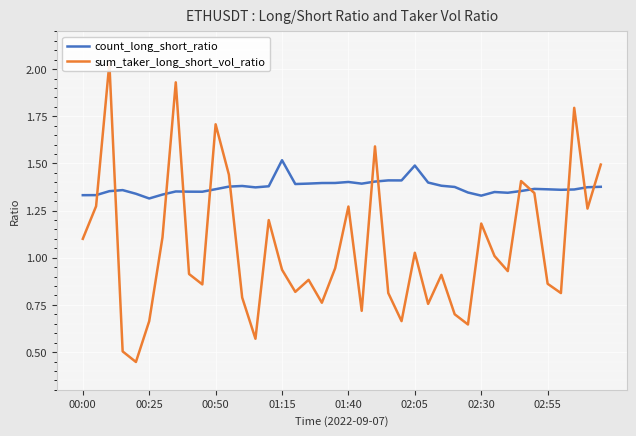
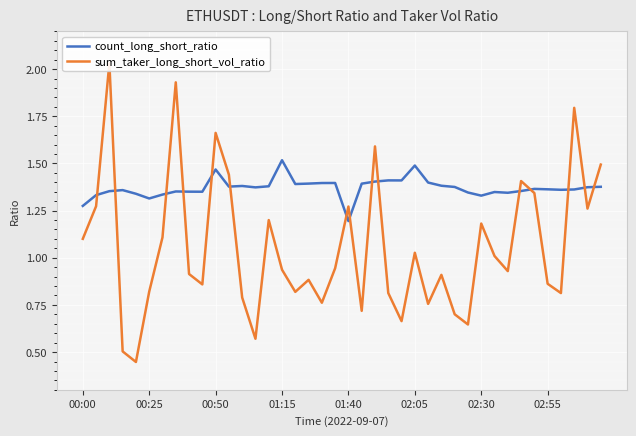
count_long_short_ratio, 00:00: 1.33 -> 1.28
sum_taker_long_short_vol_ratio, 00:25: 0.66 -> 0.82
count_long_short_ratio, 00:50: 1.36 -> 1.47
sum_taker_long_short_vol_ratio, 00:50: 1.71 -> 1.66
count_long_short_ratio, 01:40: 1.40 -> 1.19
